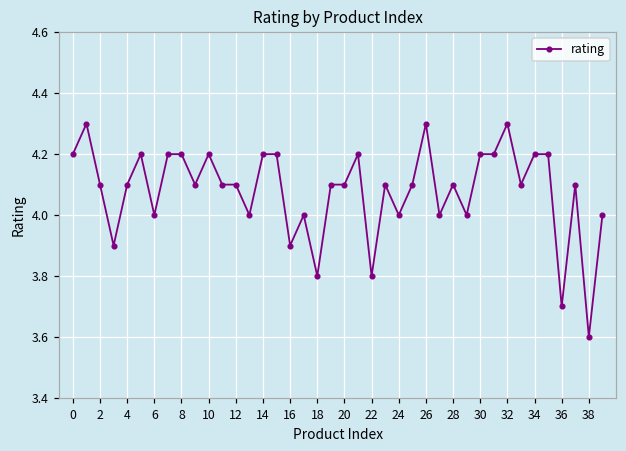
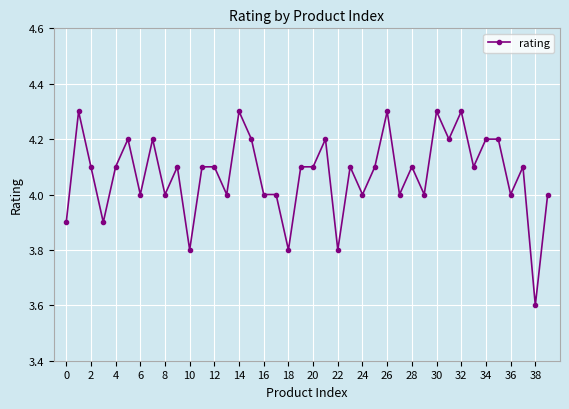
0: 4.2 -> 3.9
8: 4.2 -> 4.0
10: 4.2 -> 3.8
14: 4.2 -> 4.3
16: 3.9 -> 4.0
30: 4.2 -> 4.3
36: 3.7 -> 4.0
